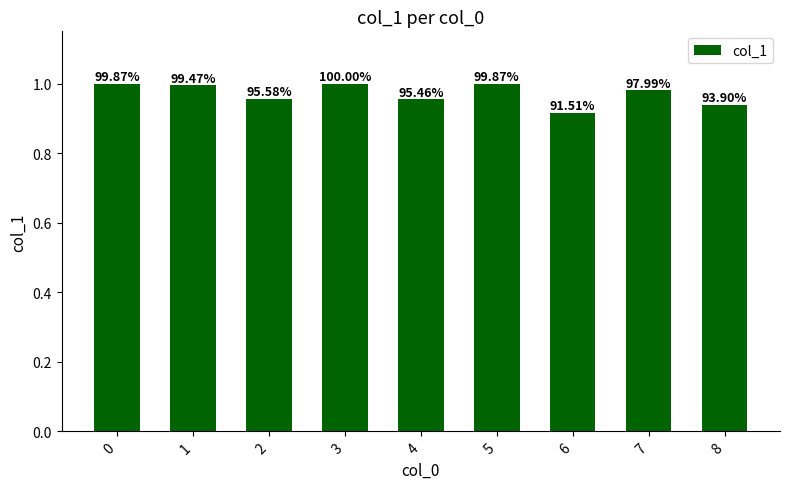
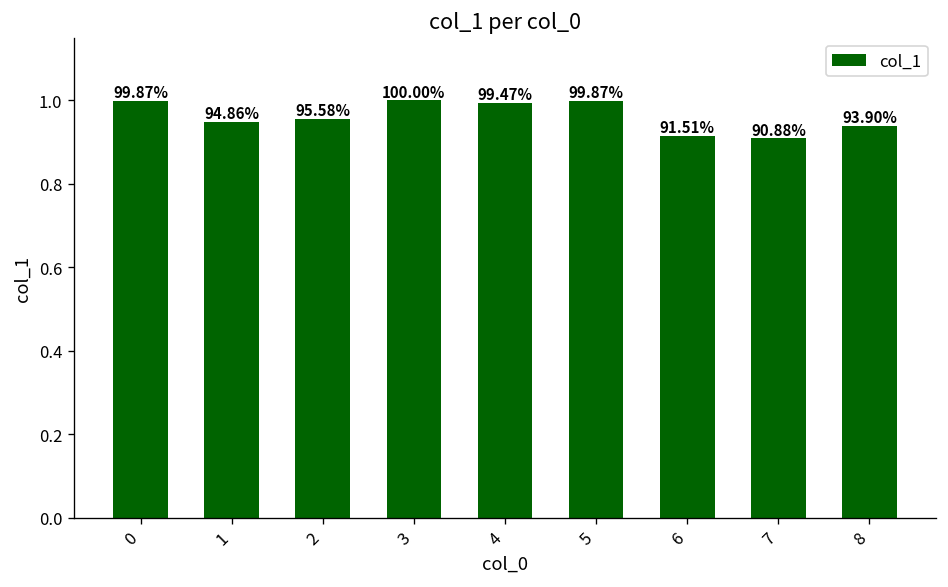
1: 99.47% -> 94.86%
4: 95.46% -> 99.47%
7: 97.99% -> 90.88%
